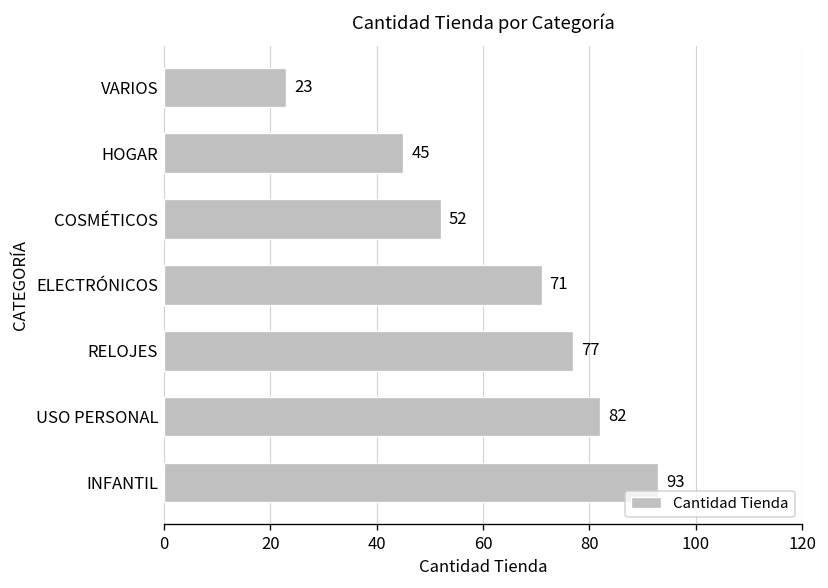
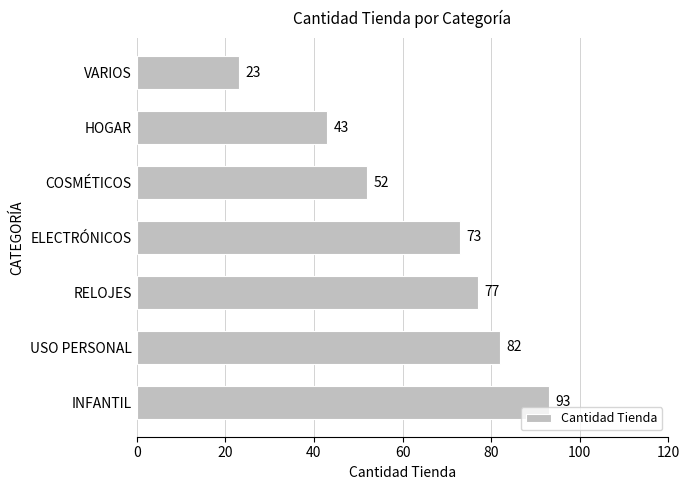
HOGAR: 45 -> 43
ELECTRÓNICOS: 71 -> 73
